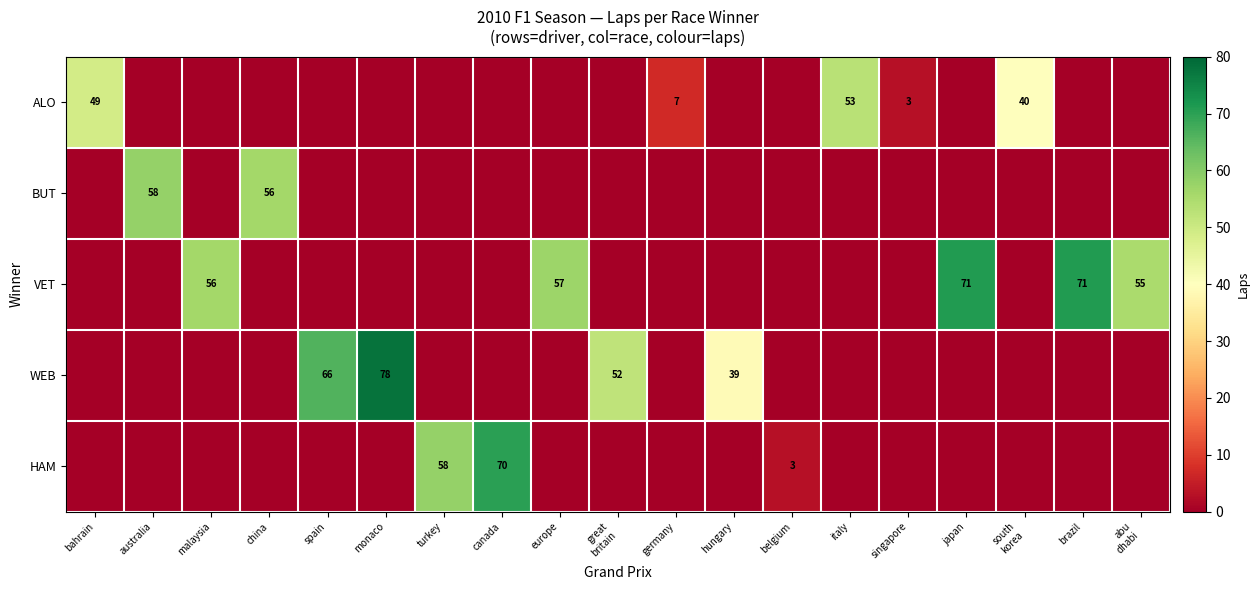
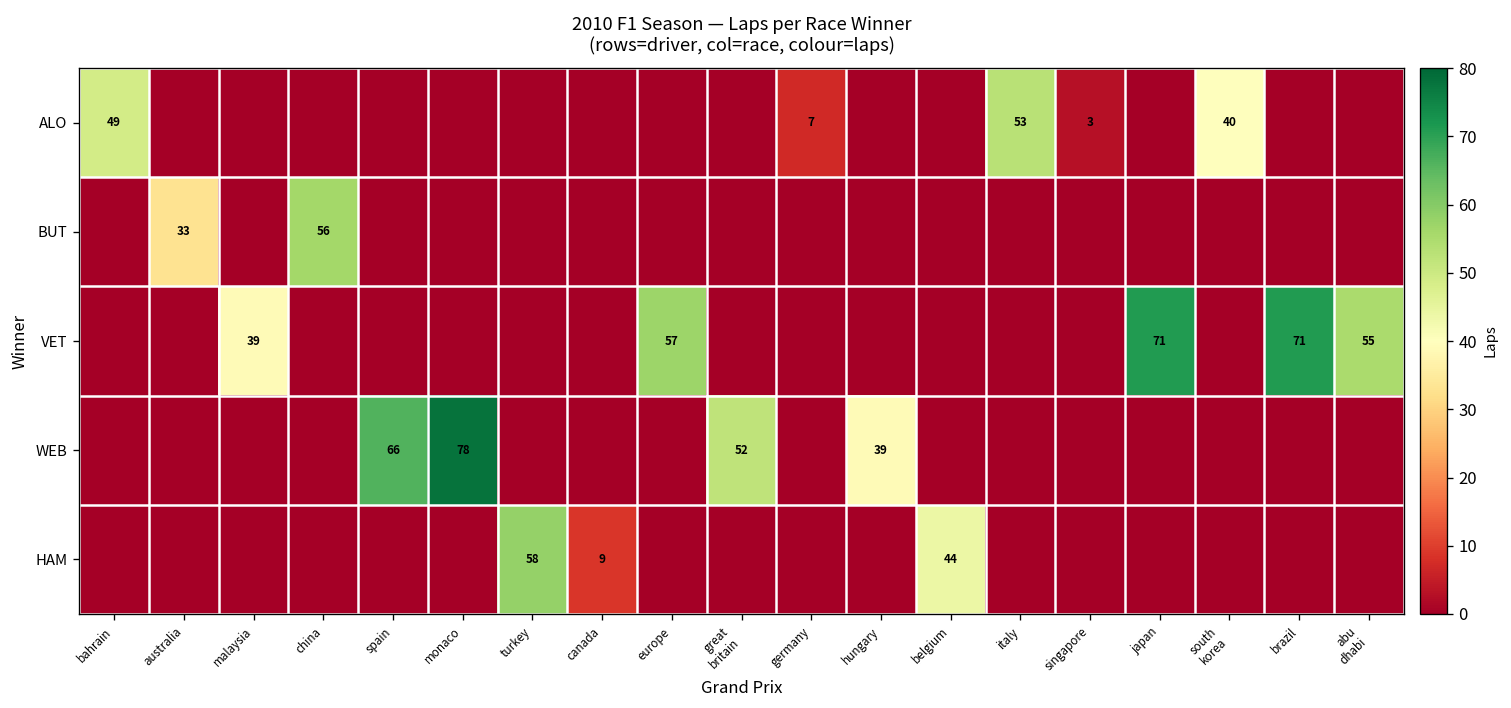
BUT, australia: 58 -> 33
VET, malaysia: 56 -> 39
HAM, canada: 70 -> 9
HAM, belgium: 3 -> 44
